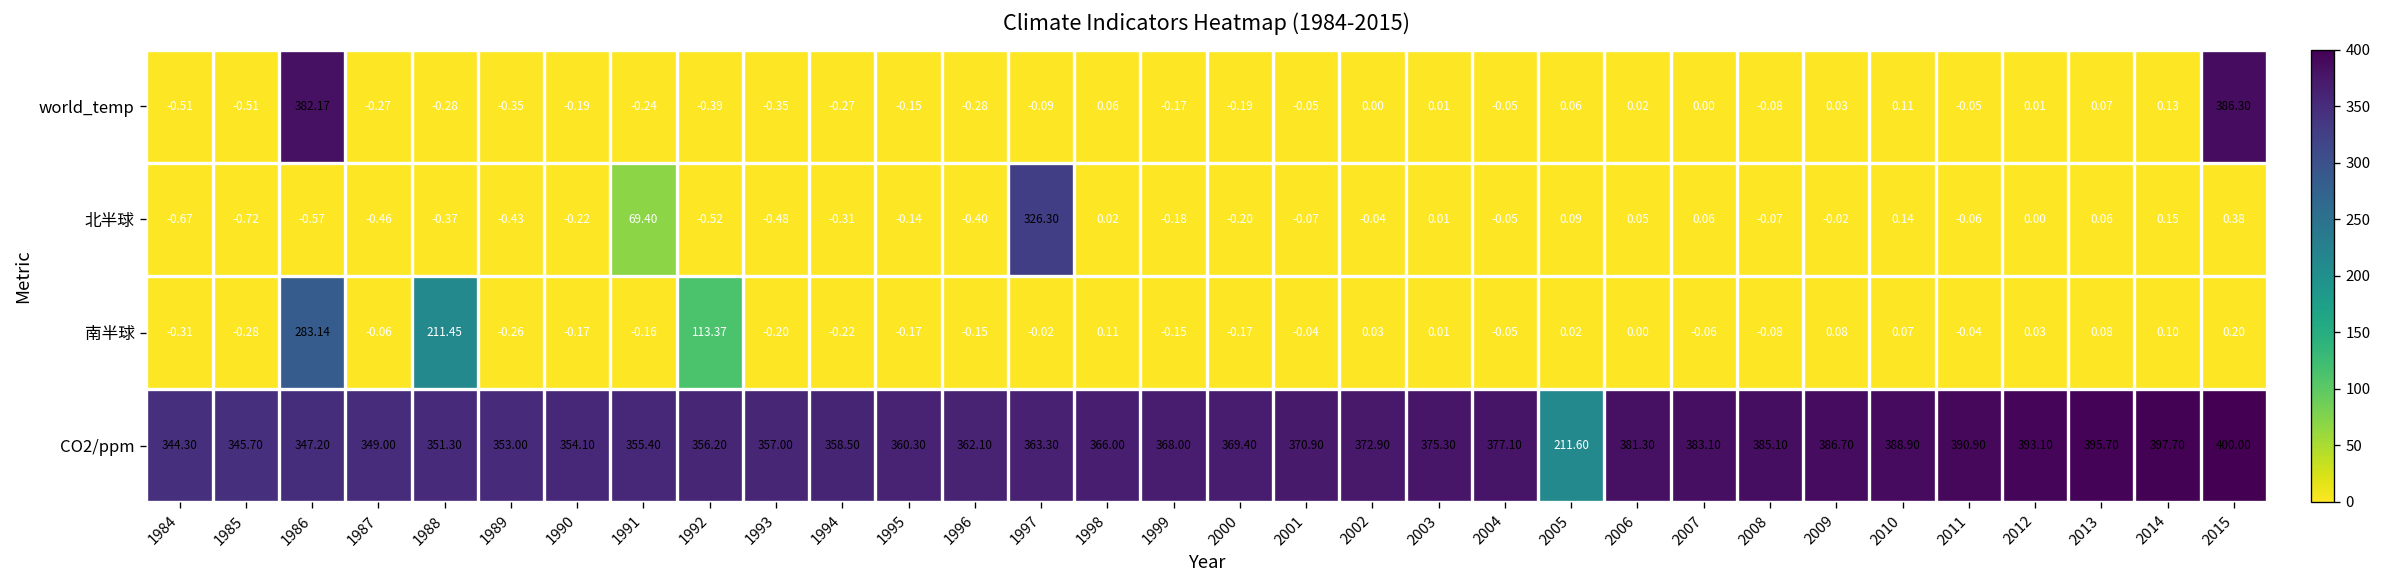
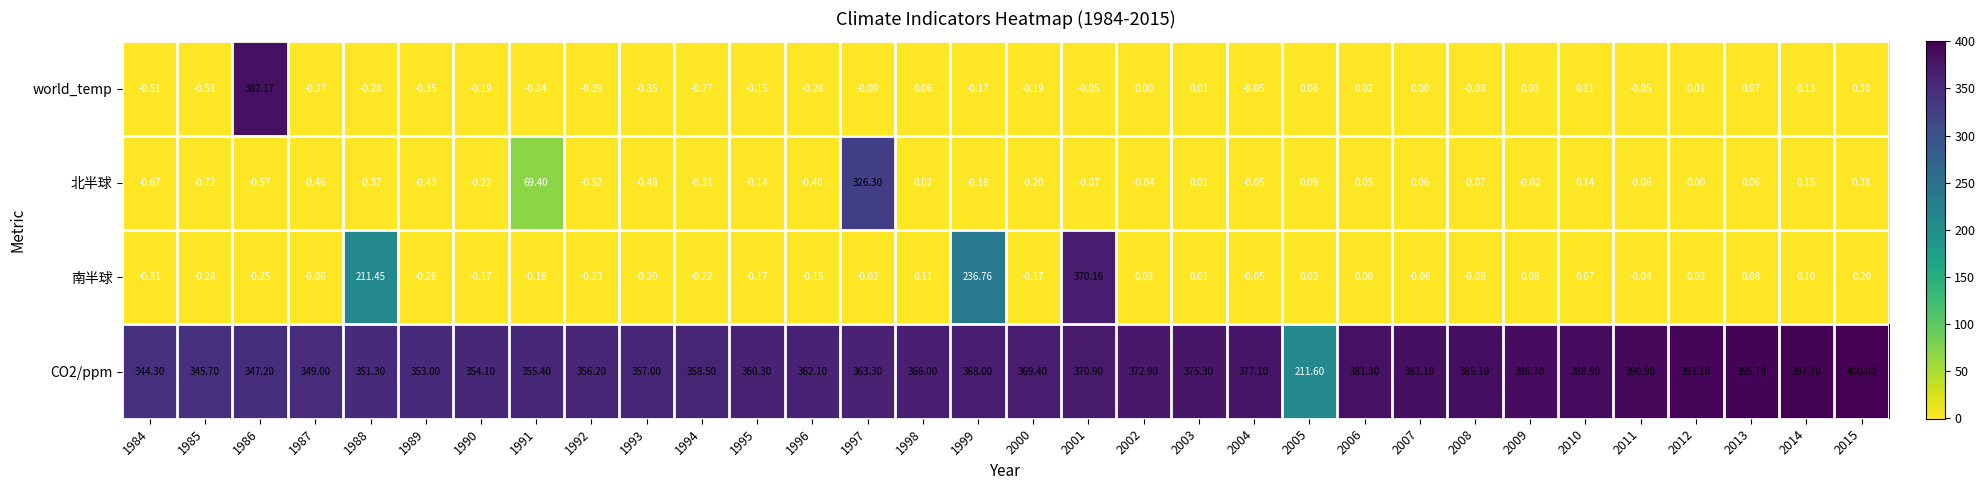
world_temp, 2015: 386.30 -> 0.30
南半球, 1986: 283.14 -> -0.25
南半球, 1992: 113.37 -> -0.23
南半球, 1999: -0.15 -> 236.76
南半球, 2001: -0.04 -> 370.16
